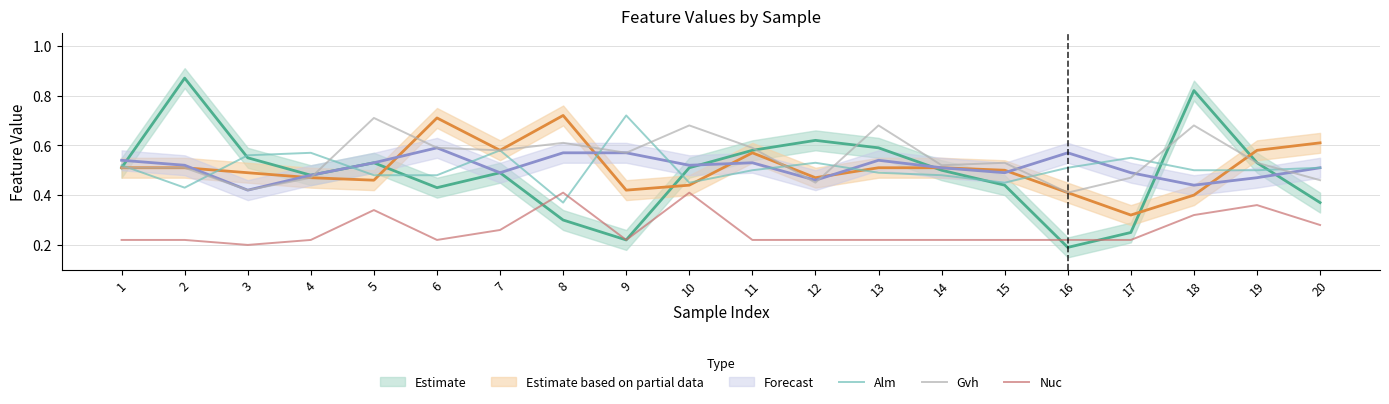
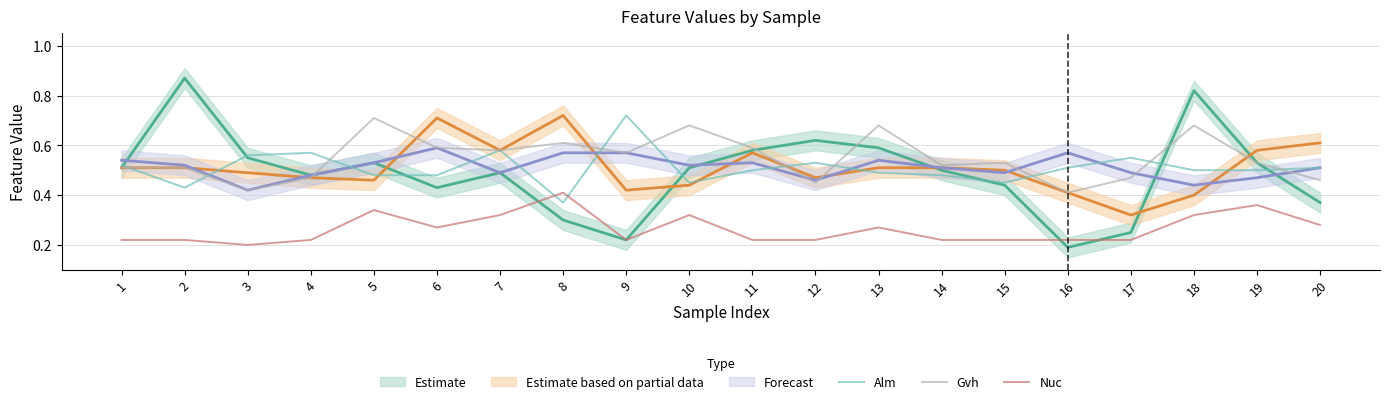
Nuc, 6: 0.22 -> 0.27
Nuc, 7: 0.26 -> 0.32
Nuc, 10: 0.41 -> 0.32
Nuc, 13: 0.22 -> 0.27
